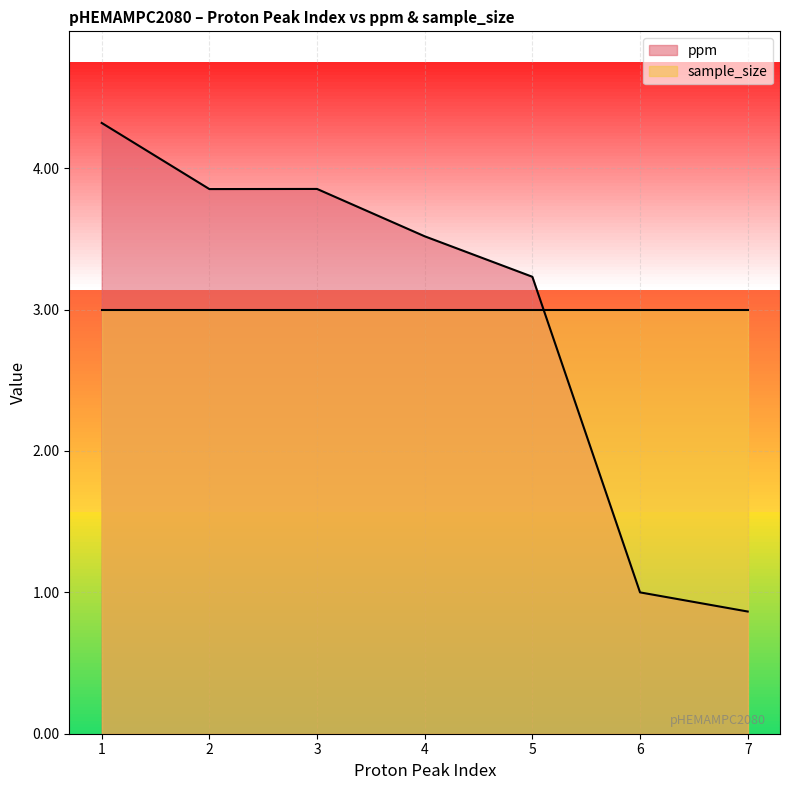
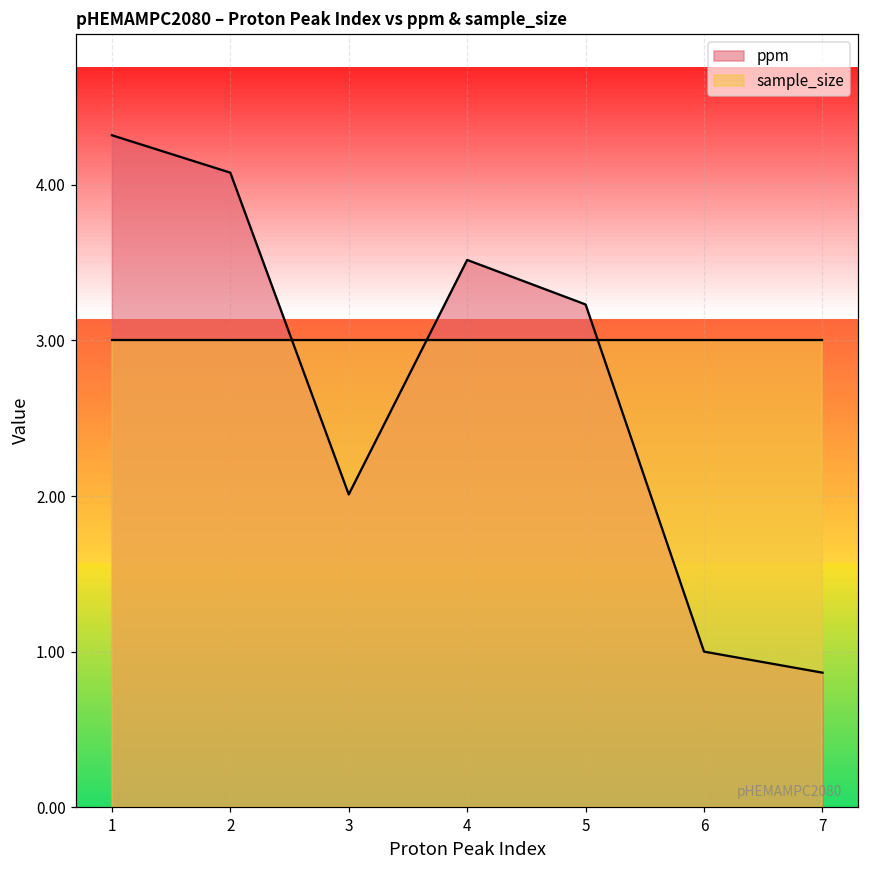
ppm, 2: 3.85 -> 4.08
ppm, 3: 3.85 -> 2.01
